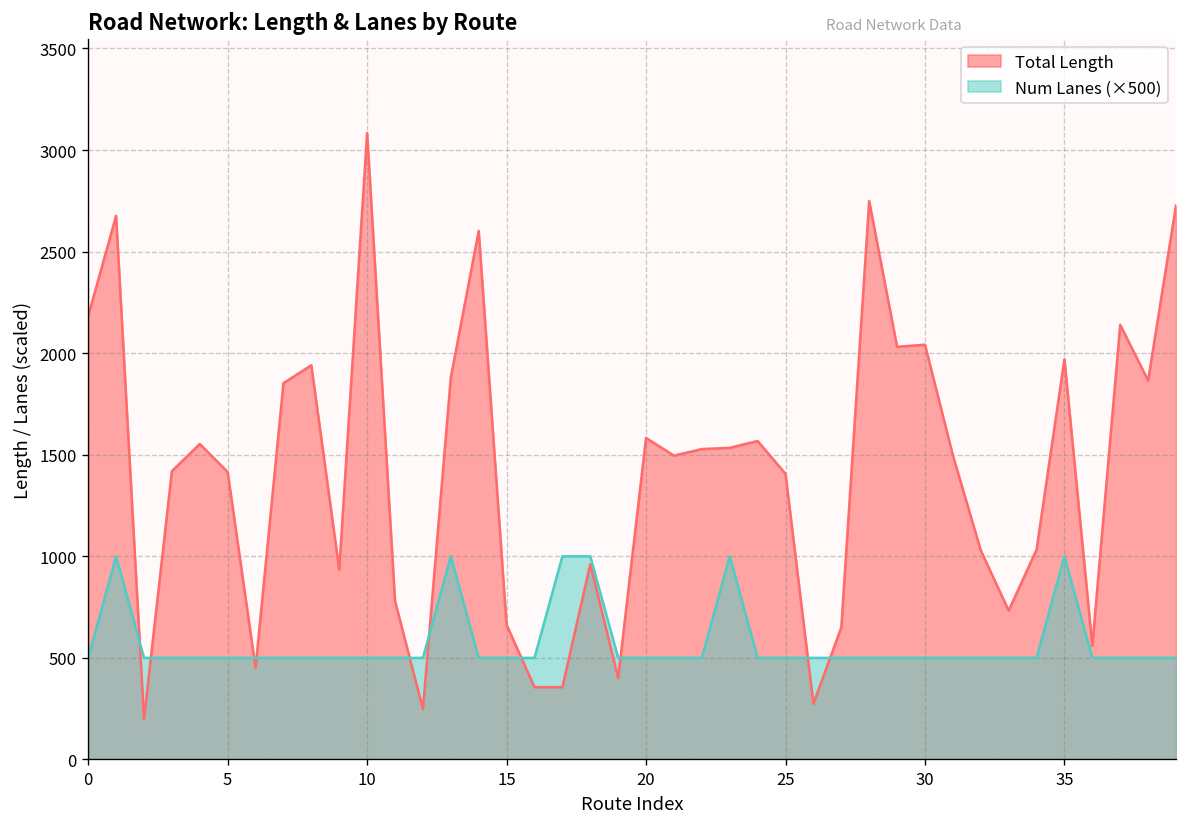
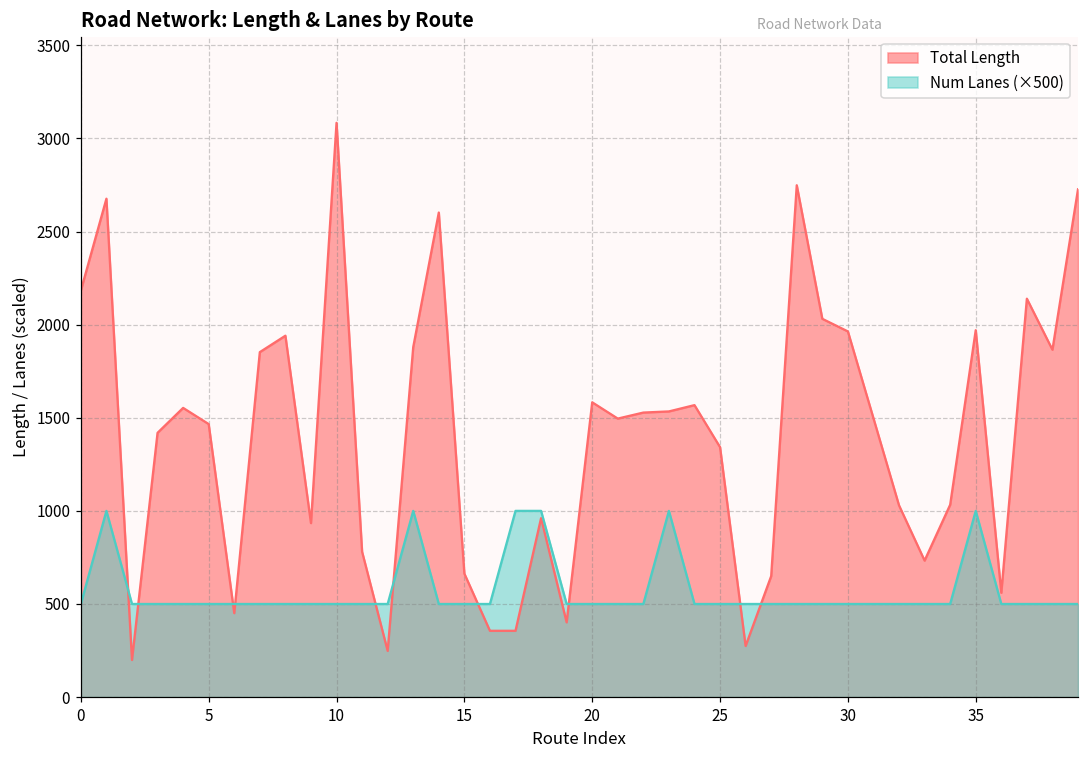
Total Length, 5: 1420 -> 1470
Total Length, 25: 1410 -> 1340
Total Length, 30: 2040 -> 1960
